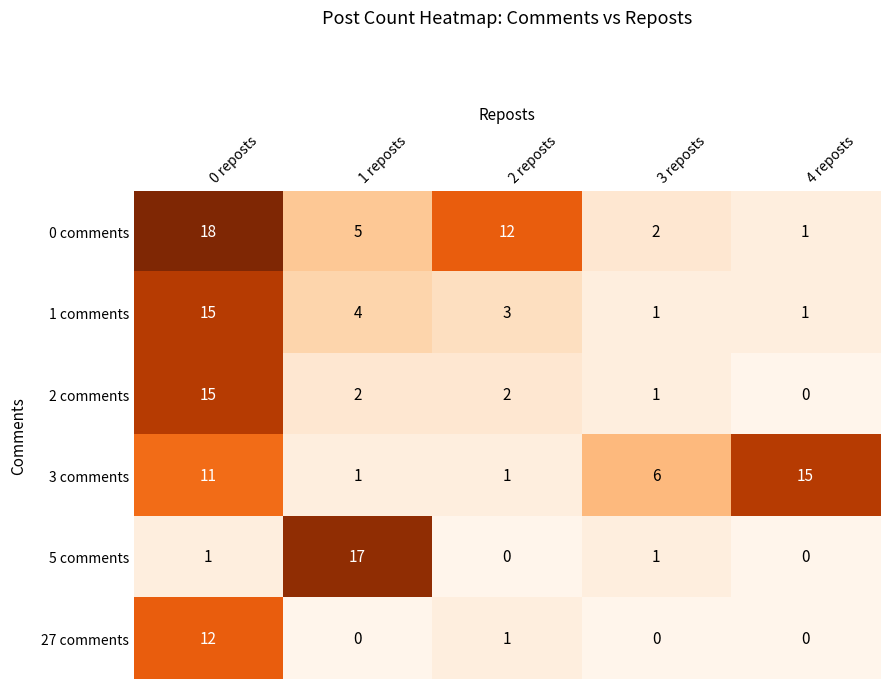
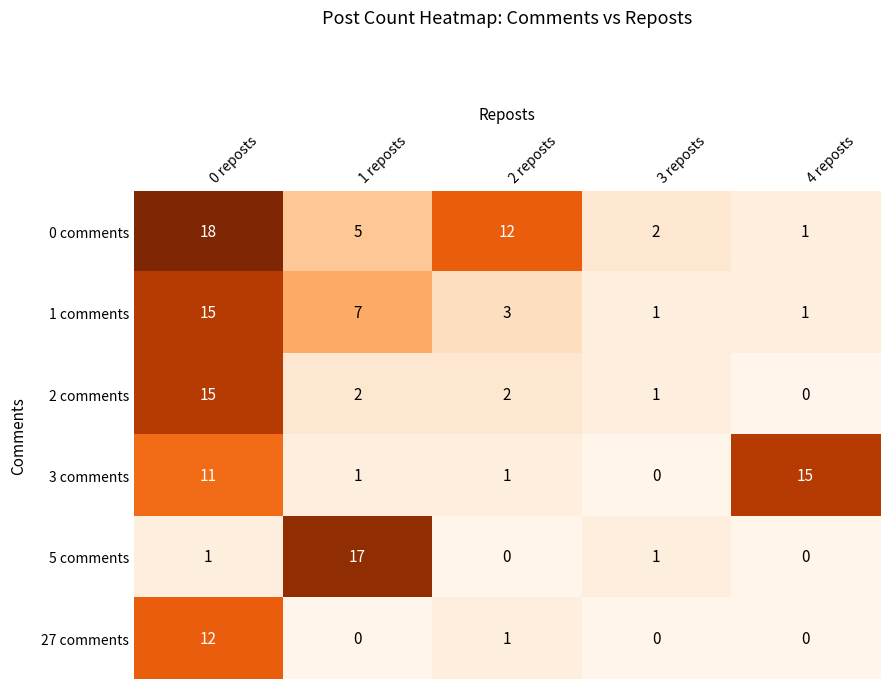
1 comments, 1 reposts: 4 -> 7
3 comments, 3 reposts: 6 -> 0
